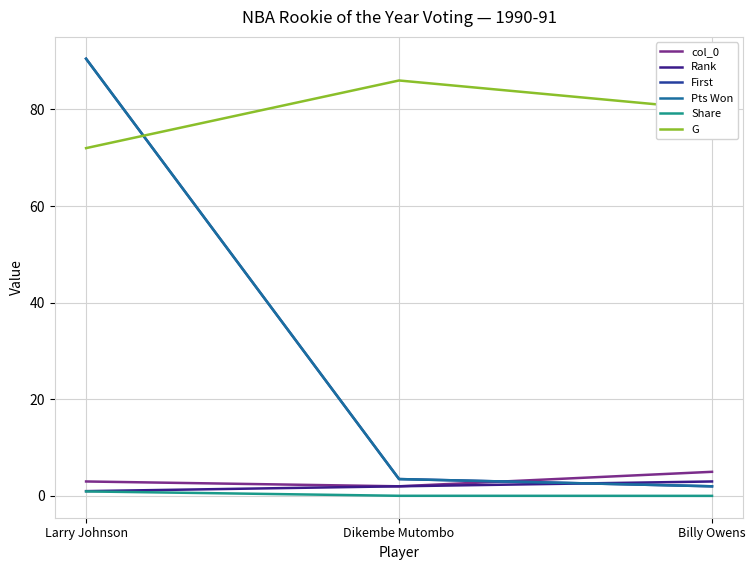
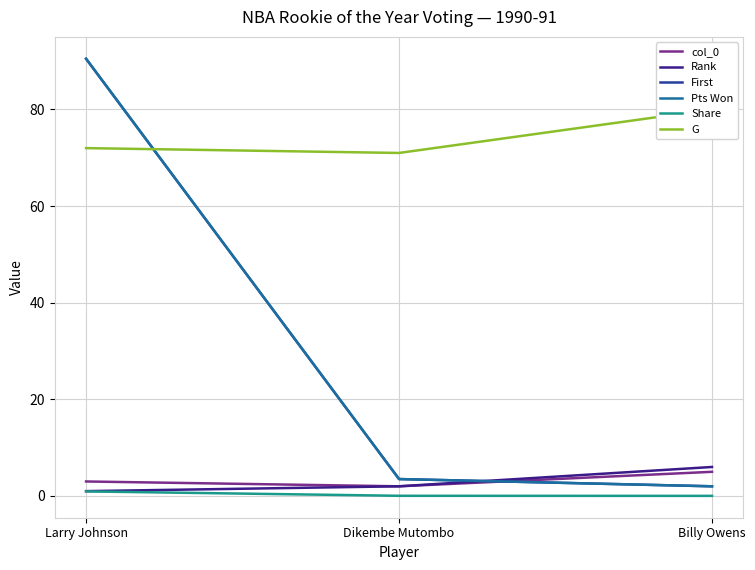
G, Dikembe Mutombo: 86 -> 71
Rank, Billy Owens: 3 -> 6
